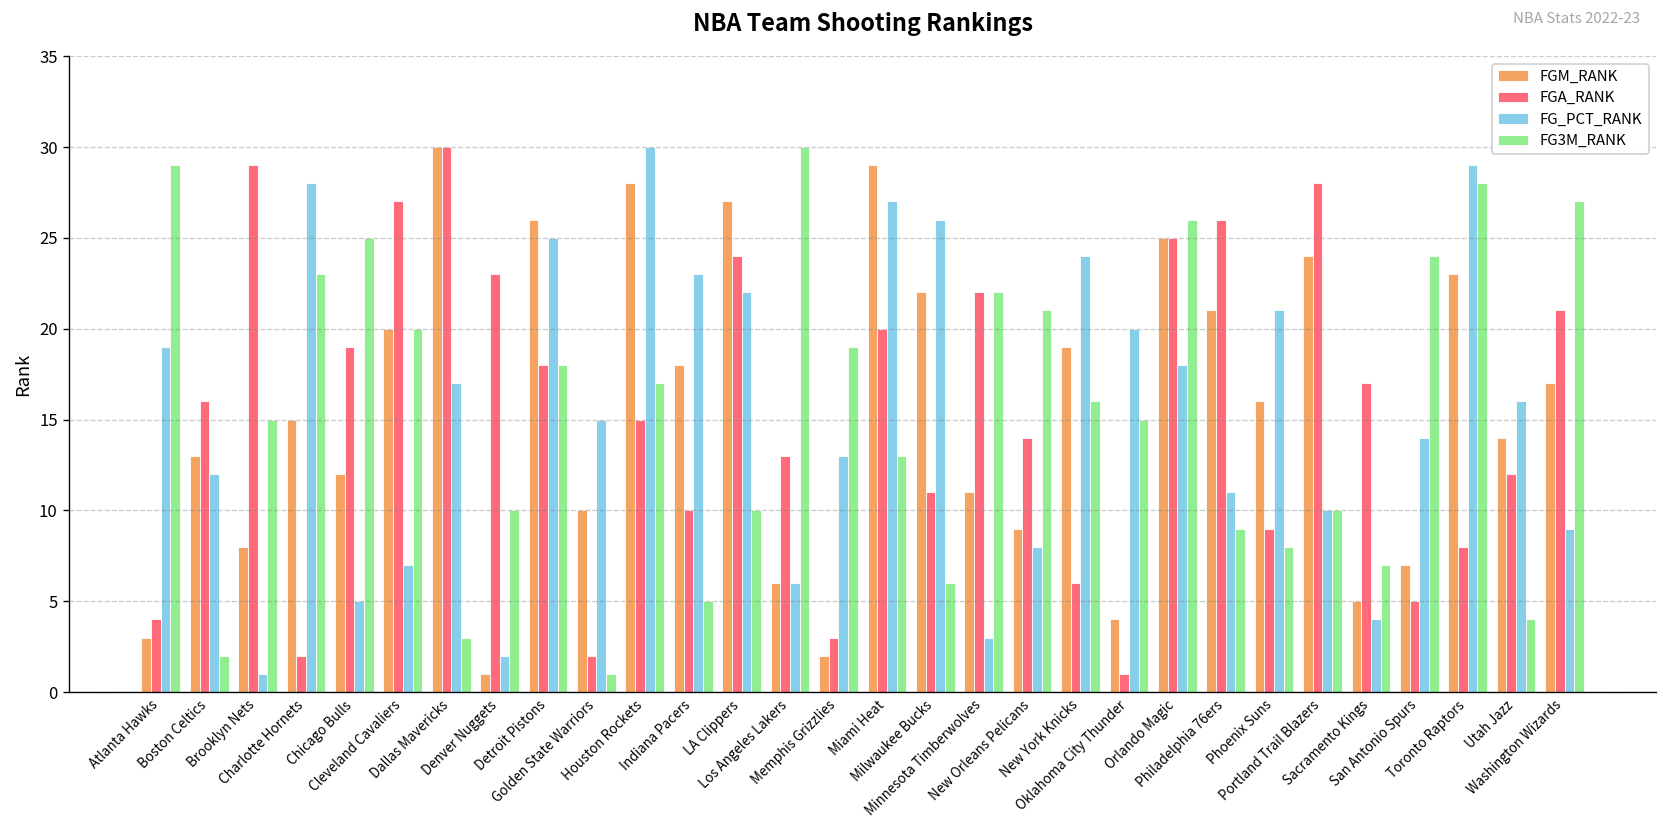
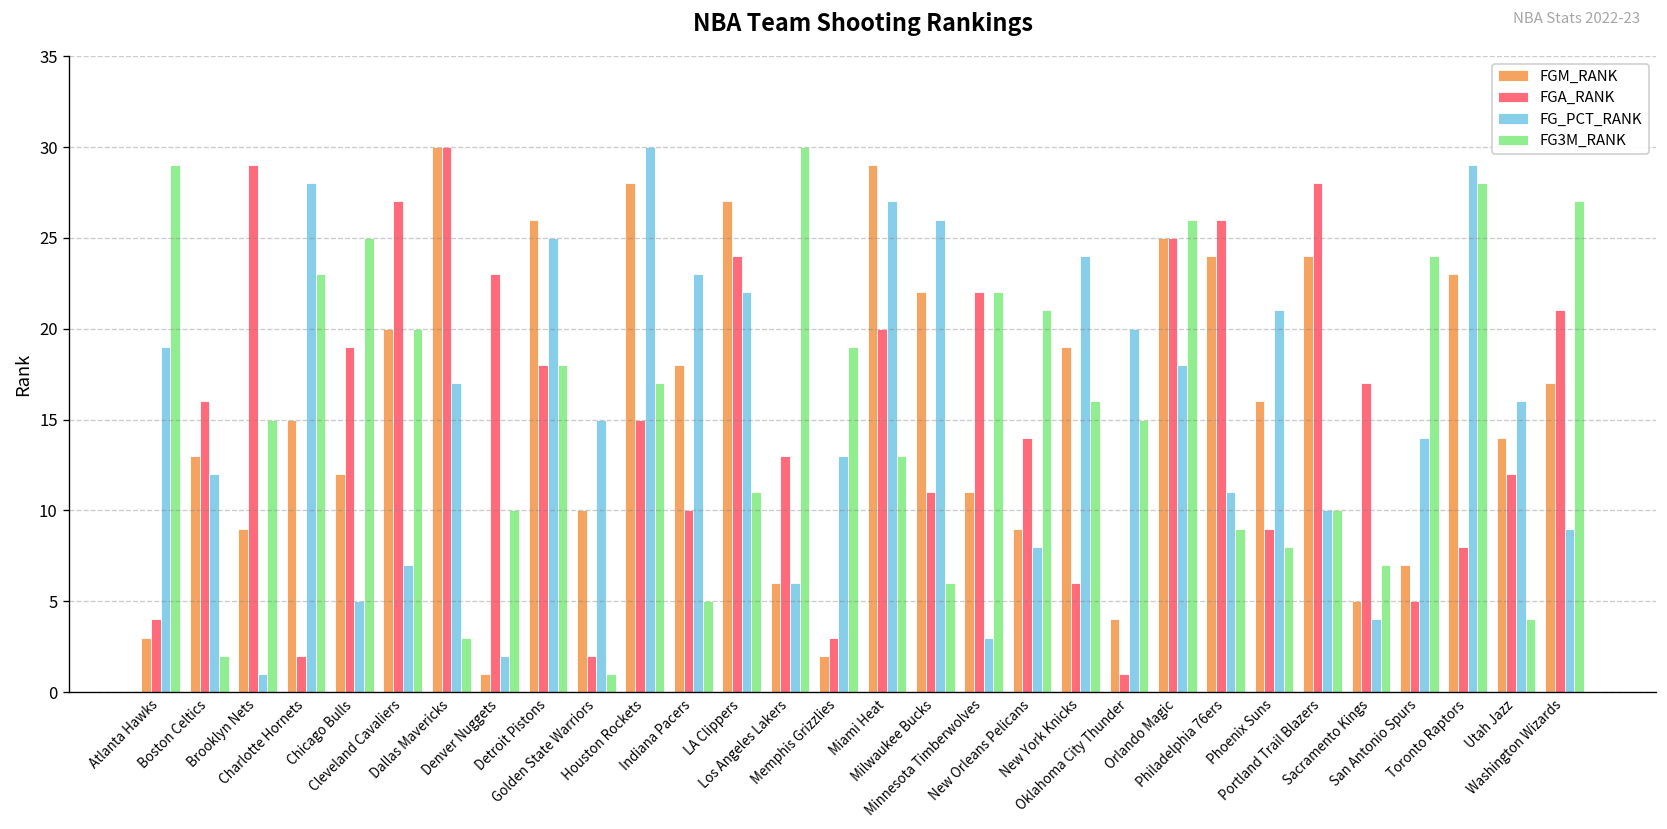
FGM_RANK, Brooklyn Nets: 8 -> 9
FG3M_RANK, LA Clippers: 10 -> 11
FGM_RANK, Philadelphia 76ers: 21 -> 24
